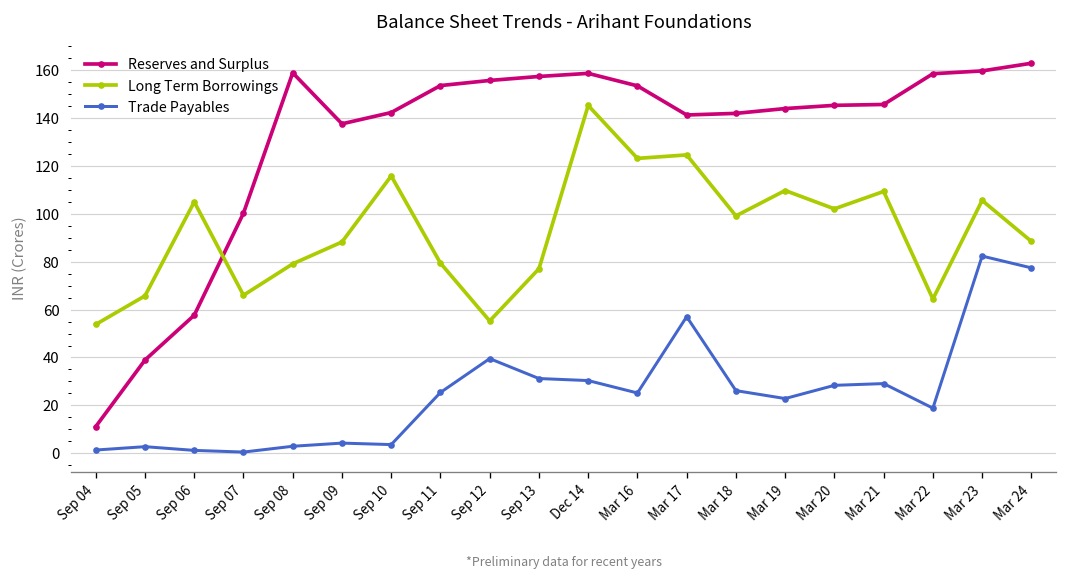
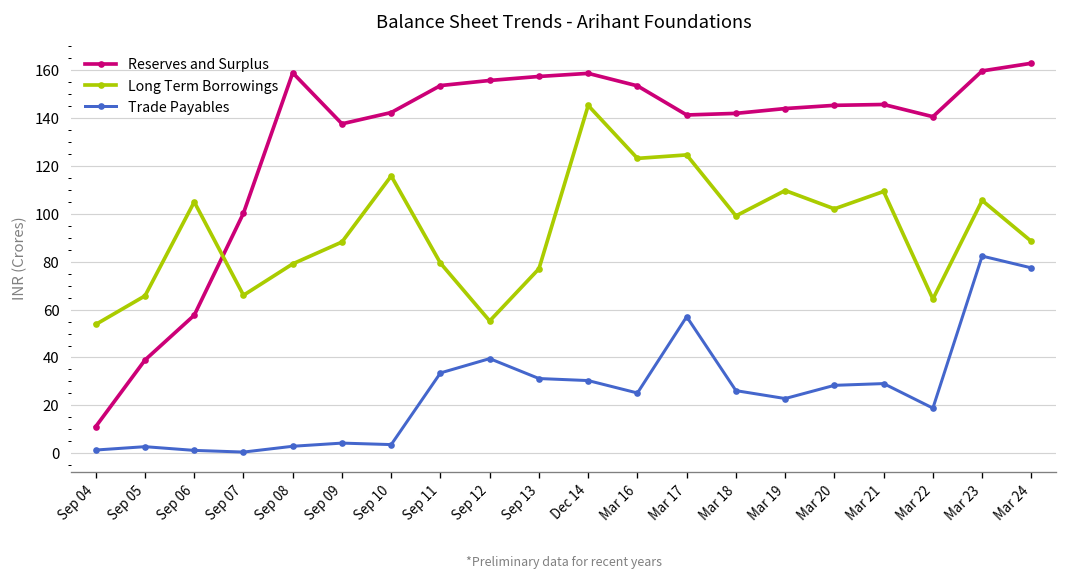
Trade Payables, Sep 11: 25 -> 34
Reserves and Surplus, Mar 22: 158 -> 140
